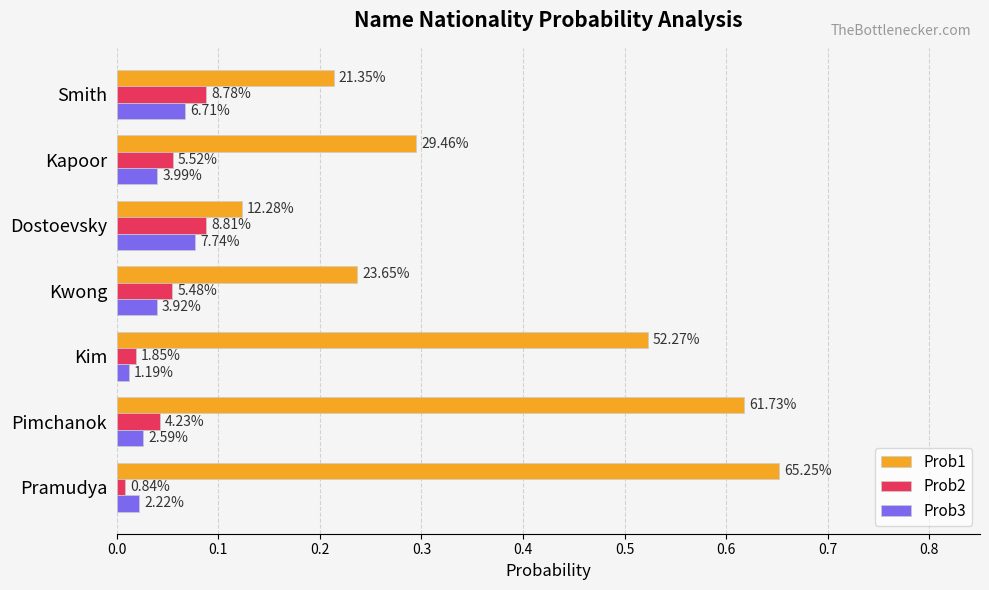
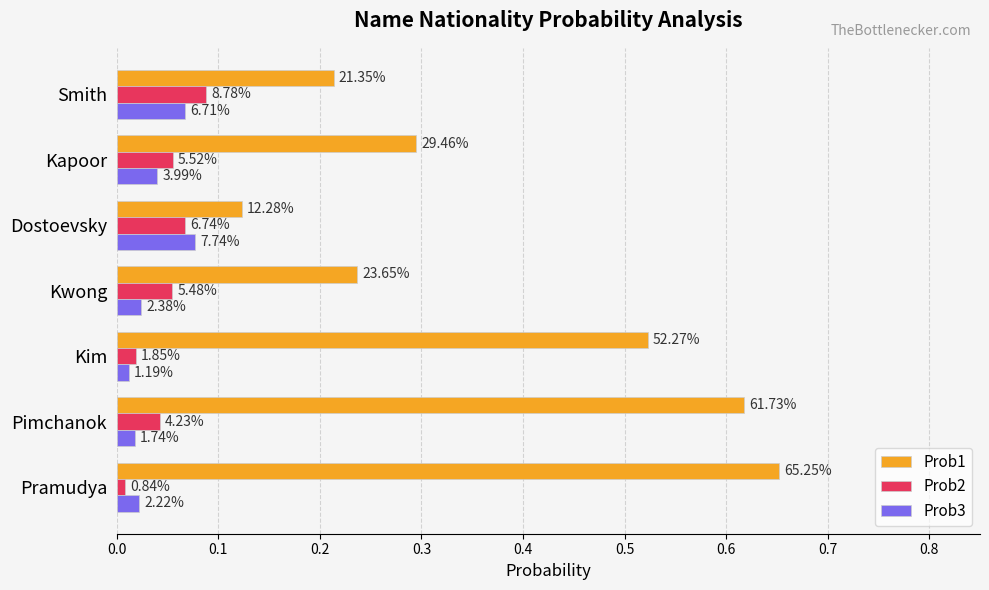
Prob2, Dostoevsky: 8.81% -> 6.74%
Prob3, Kwong: 3.92% -> 2.38%
Prob3, Pimchanok: 2.59% -> 1.74%
